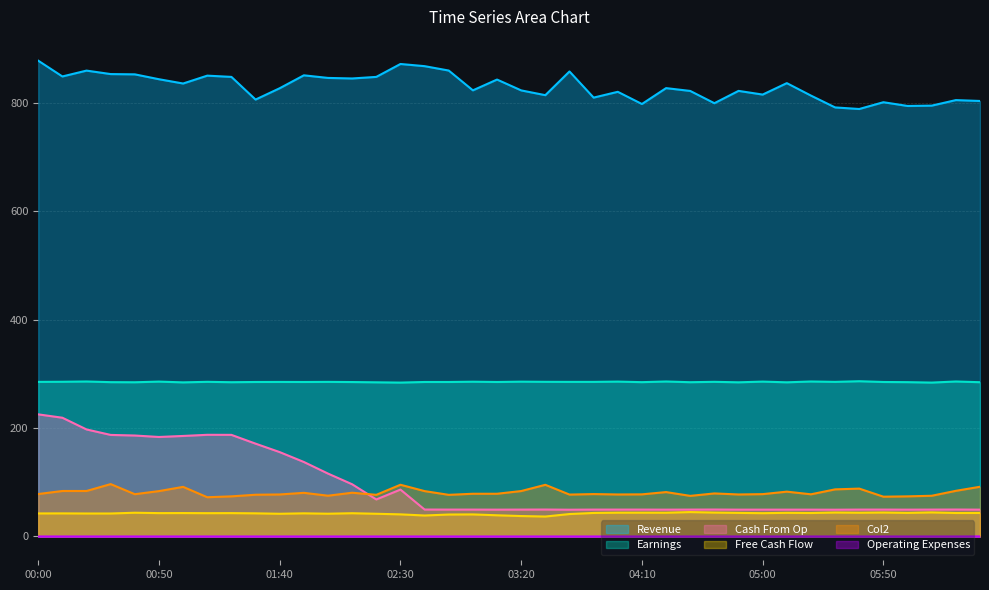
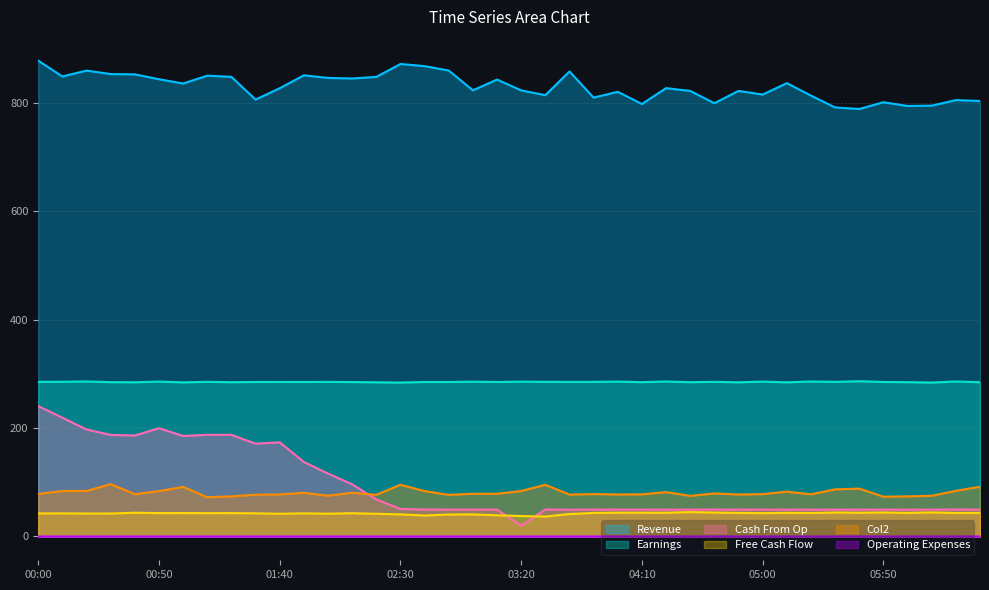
Cash From Op, 00:00: 230 -> 240
Cash From Op, 00:50: 180 -> 200
Cash From Op, 01:40: 160 -> 170
Cash From Op, 02:30: 90 -> 50
Cash From Op, 03:20: 50 -> 20
